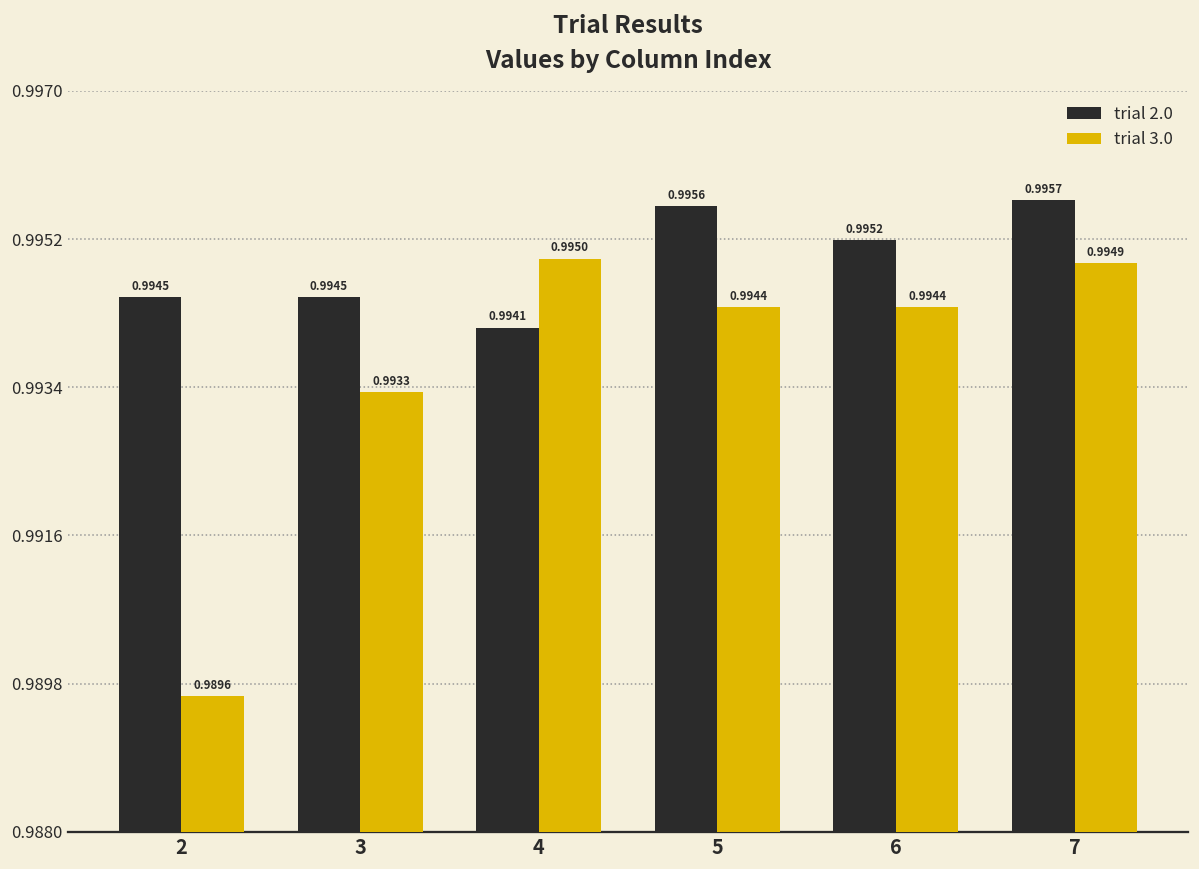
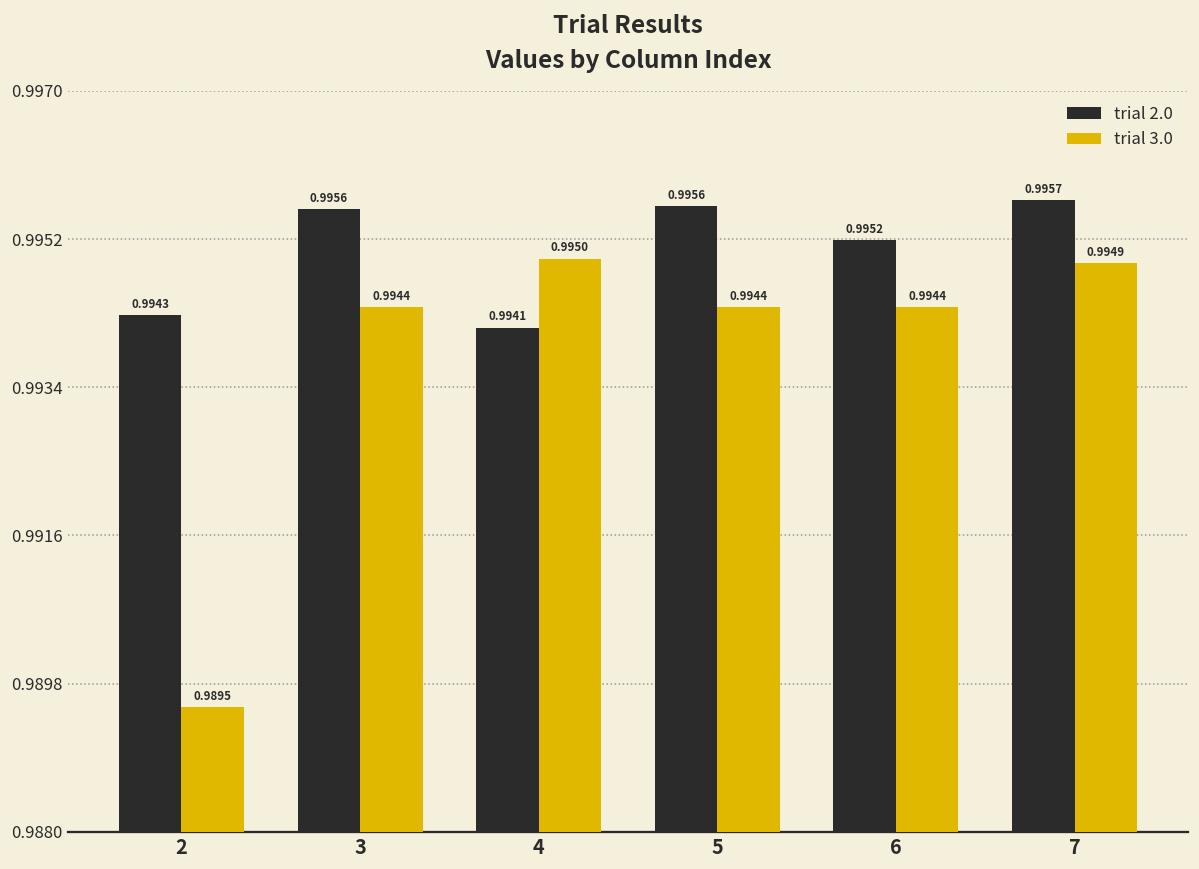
trial 2.0, 2: 0.9945 -> 0.9943
trial 3.0, 2: 0.9896 -> 0.9895
trial 2.0, 3: 0.9945 -> 0.9956
trial 3.0, 3: 0.9933 -> 0.9944
